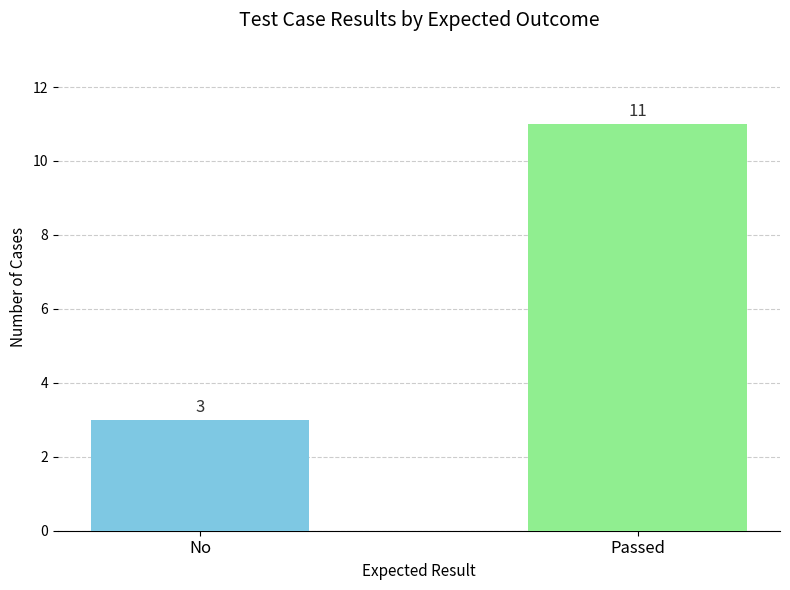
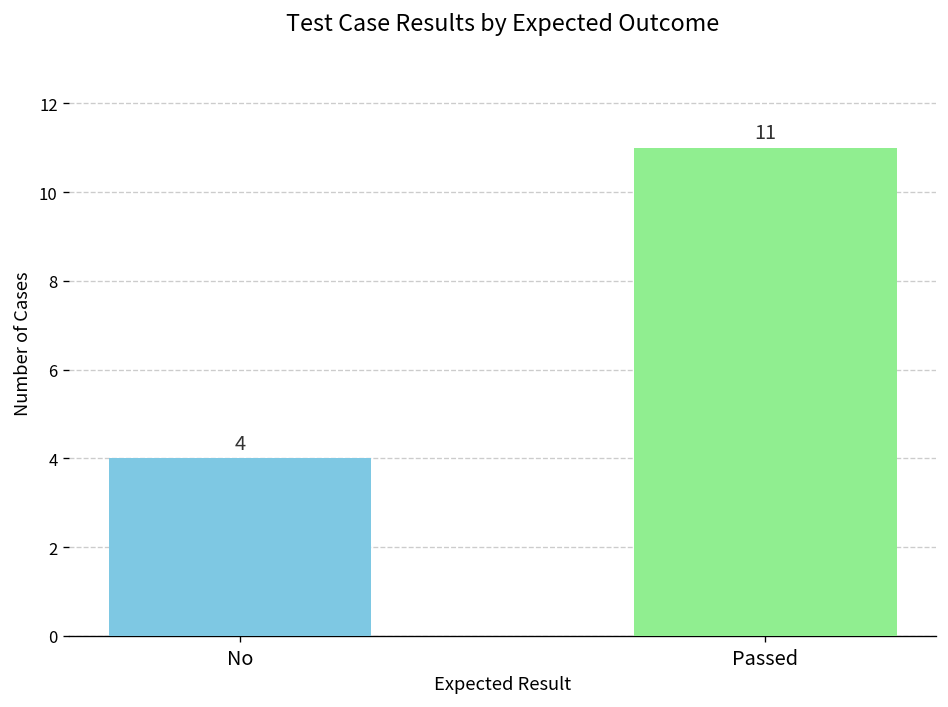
No: 3 -> 4
